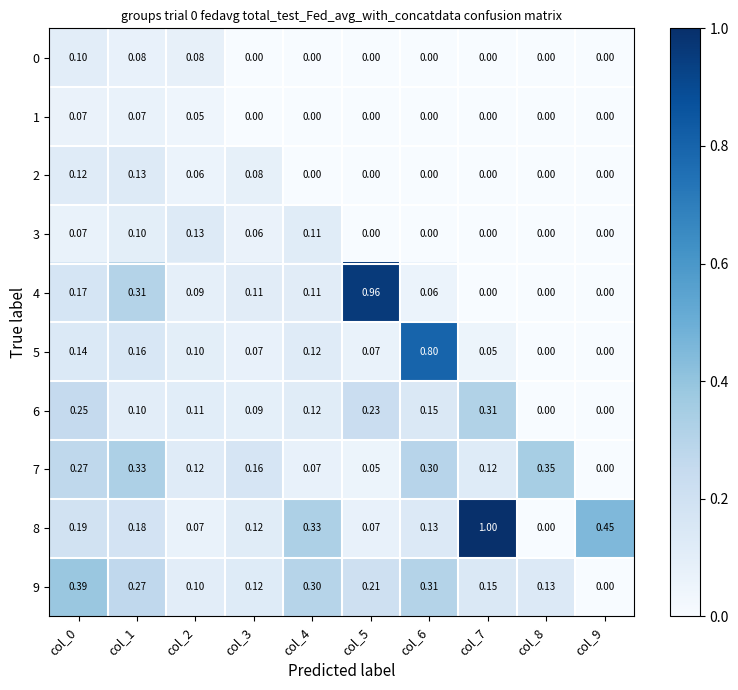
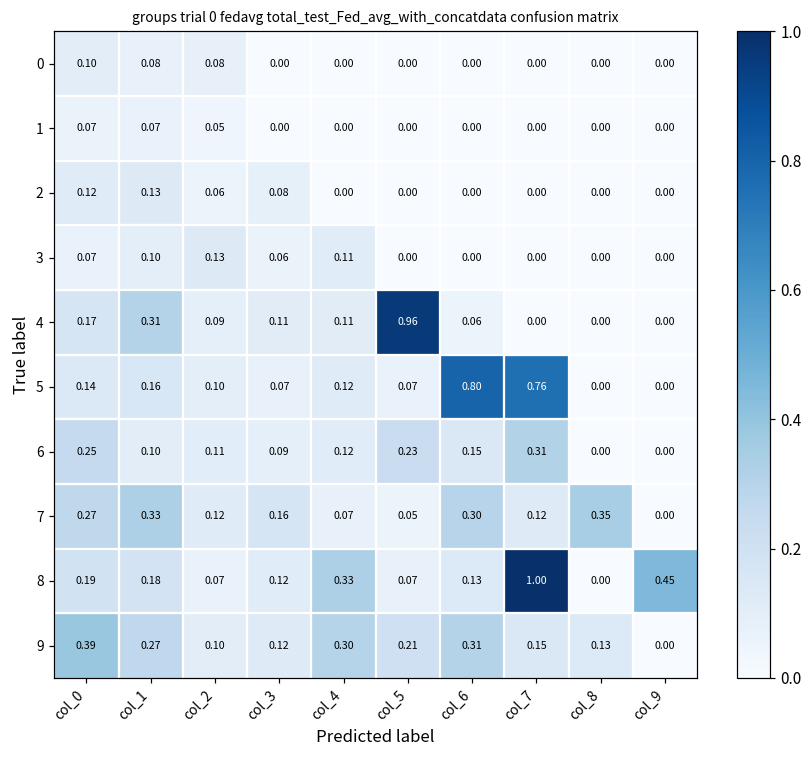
5, col_7: 0.05 -> 0.76
